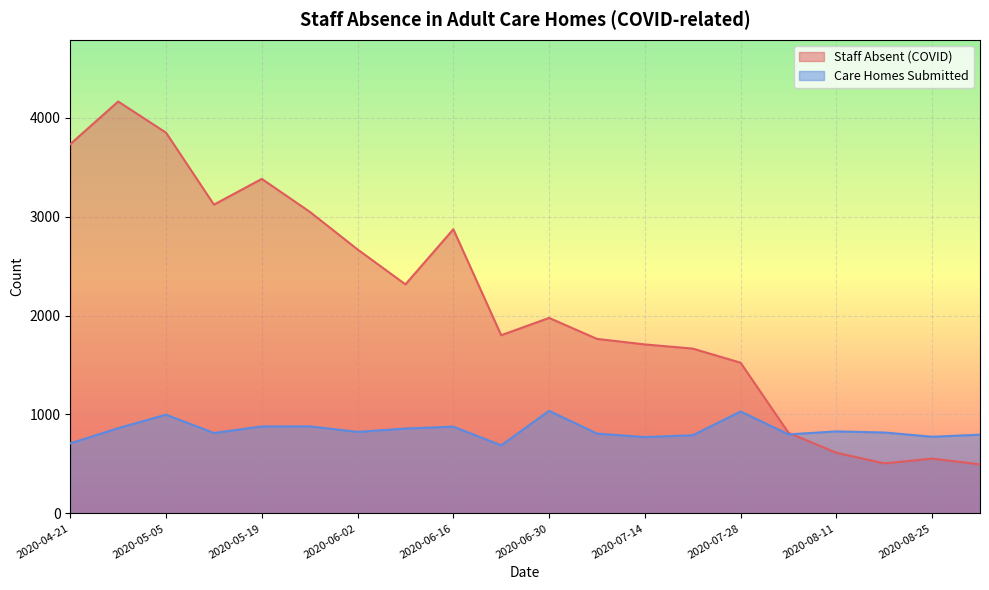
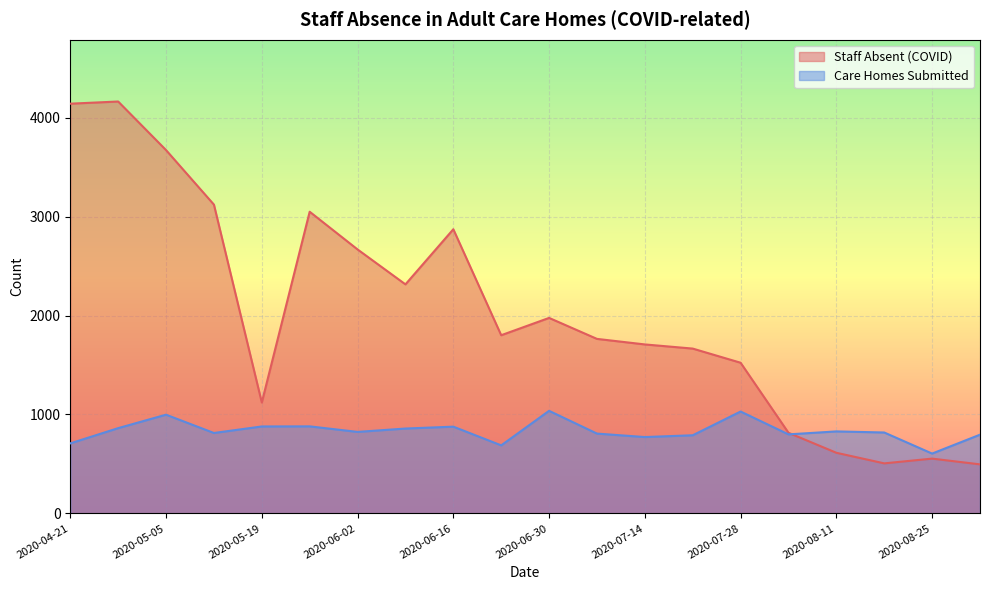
Staff Absent (COVID), 2020-04-21: 3700 -> 4100
Staff Absent (COVID), 2020-05-05: 3800 -> 3700
Staff Absent (COVID), 2020-05-19: 3400 -> 1100
Care Homes Submitted, 2020-08-25: 800 -> 600
